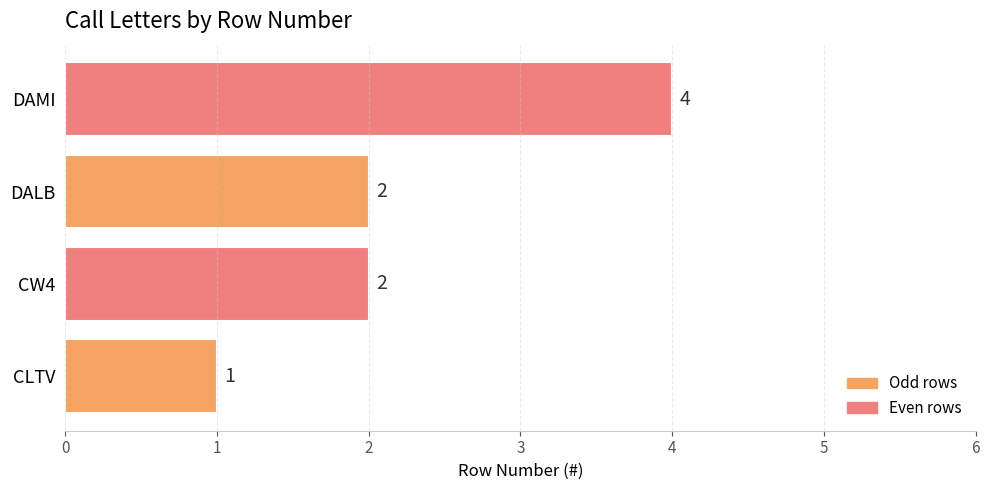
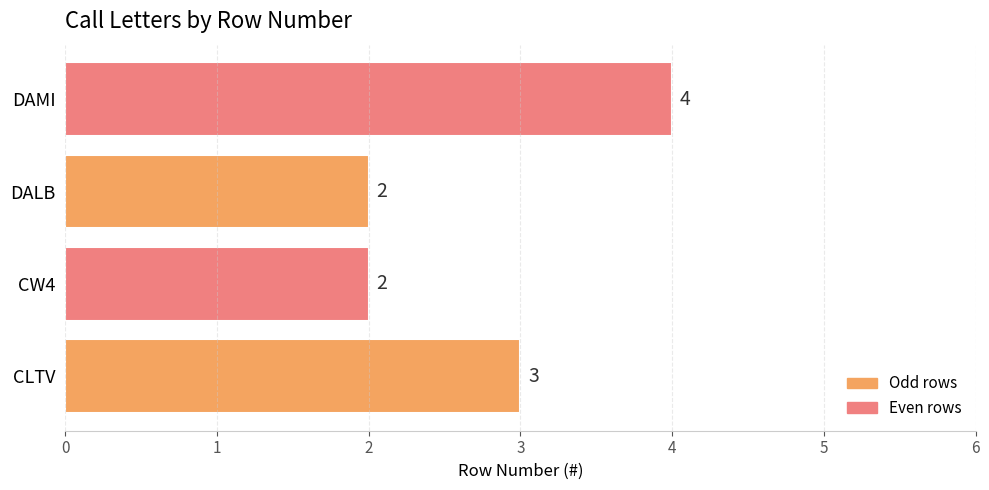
CLTV: 1 -> 3
